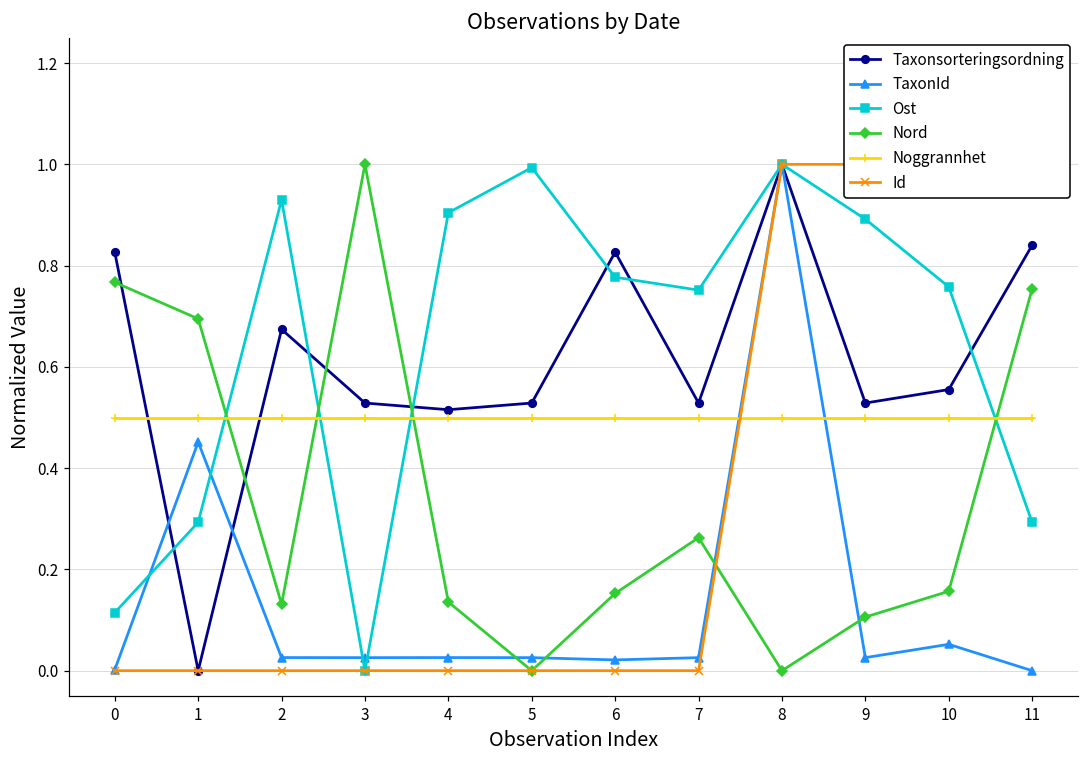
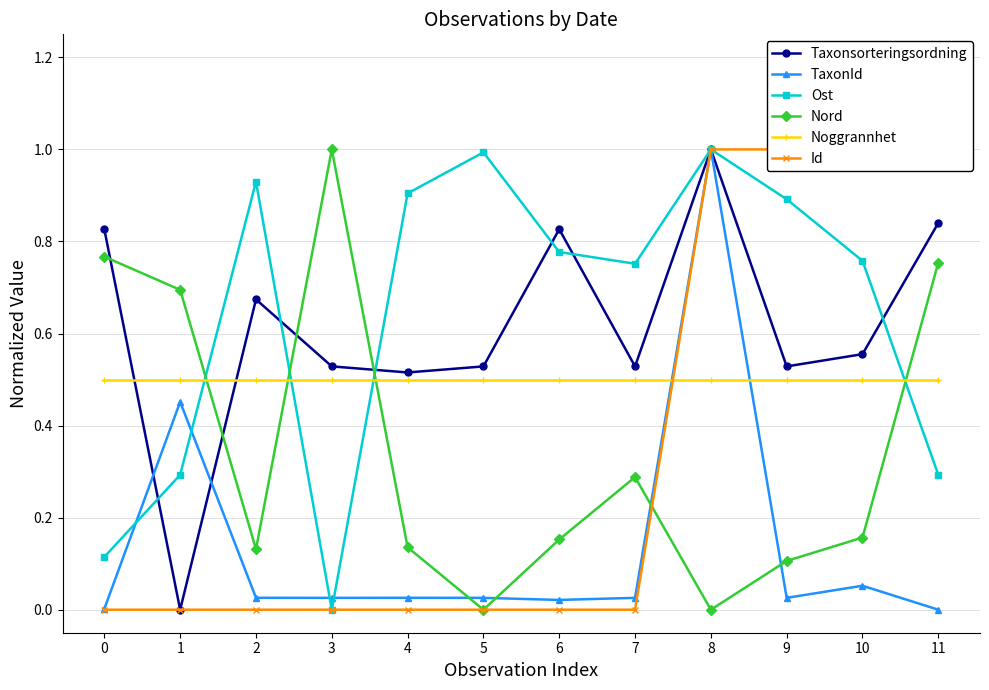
Nord, 7: 0.26 -> 0.29
